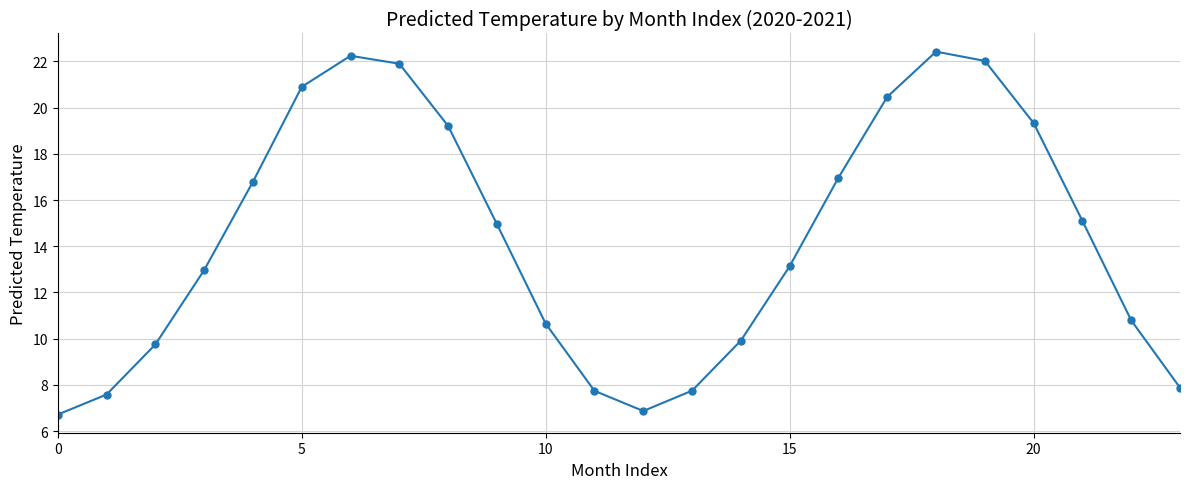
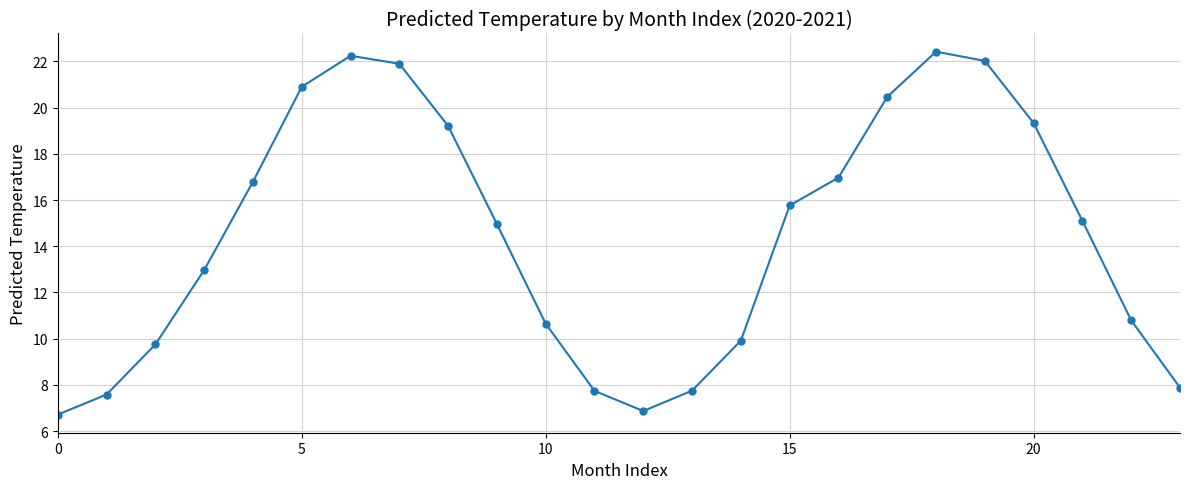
15: 13.1 -> 15.8
